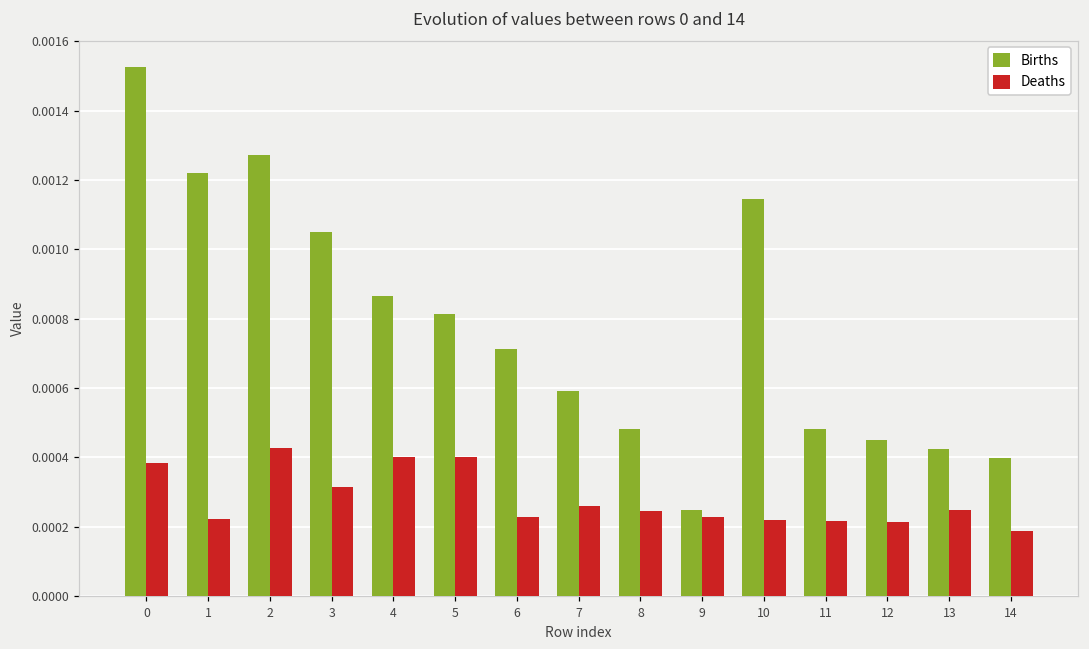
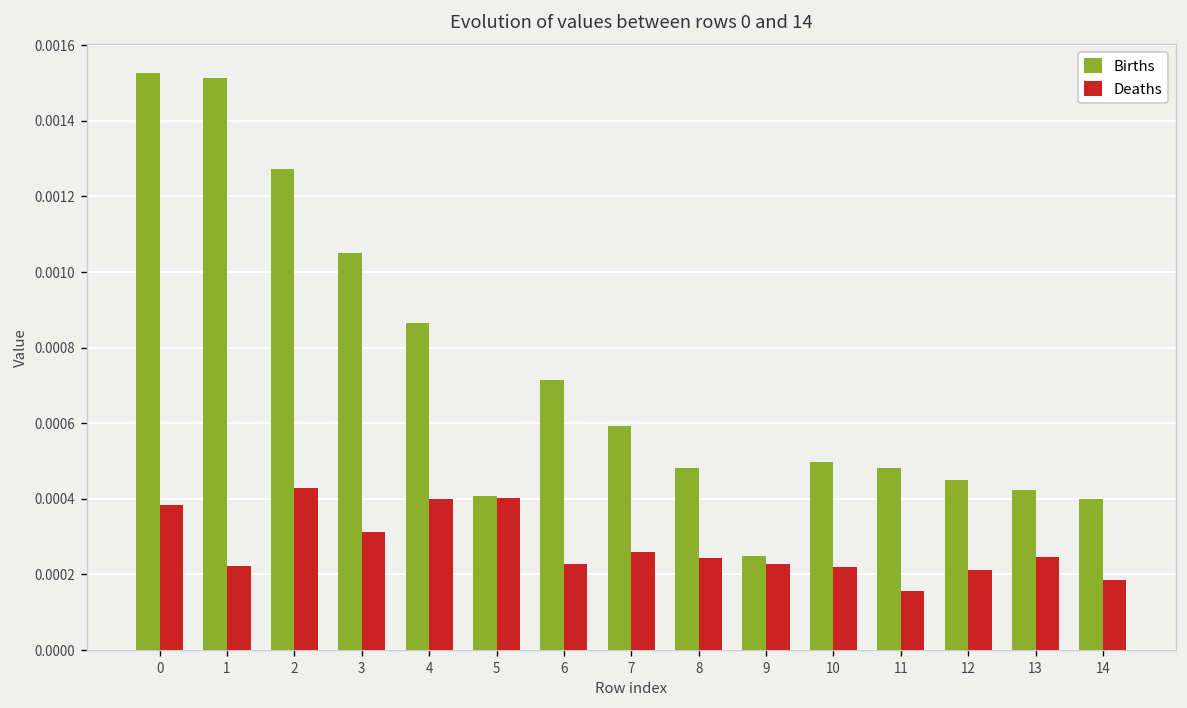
Births, 1: 0.00122 -> 0.00151
Births, 5: 0.00081 -> 0.00041
Births, 10: 0.00114 -> 0.00050
Deaths, 11: 0.00022 -> 0.00016
